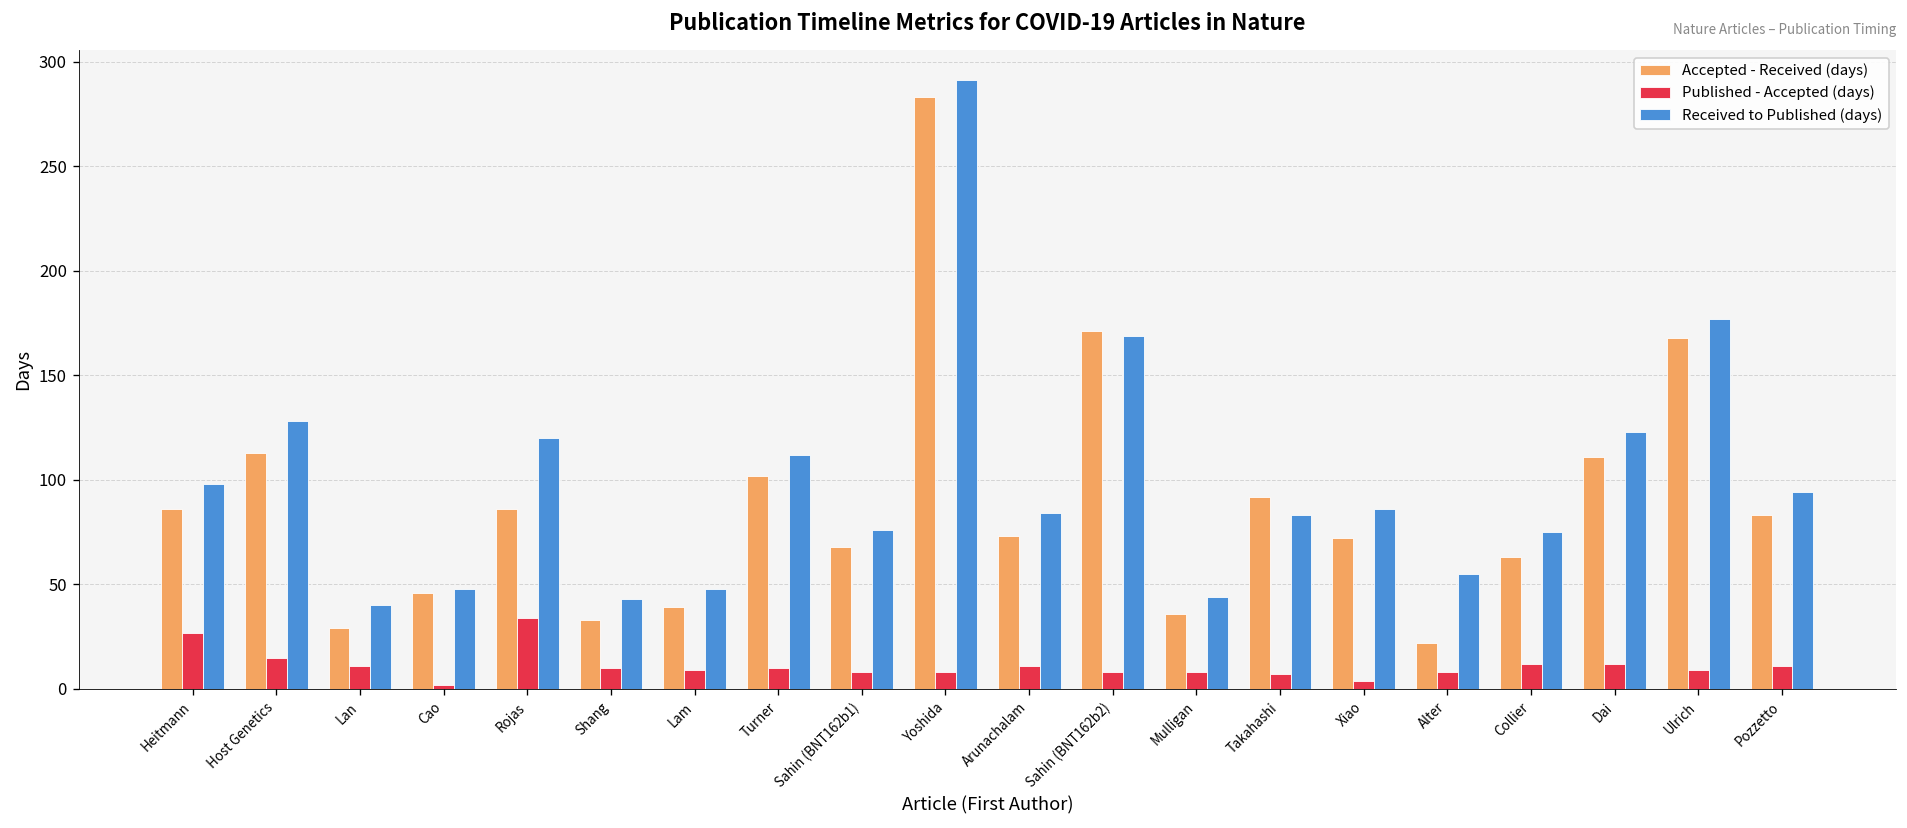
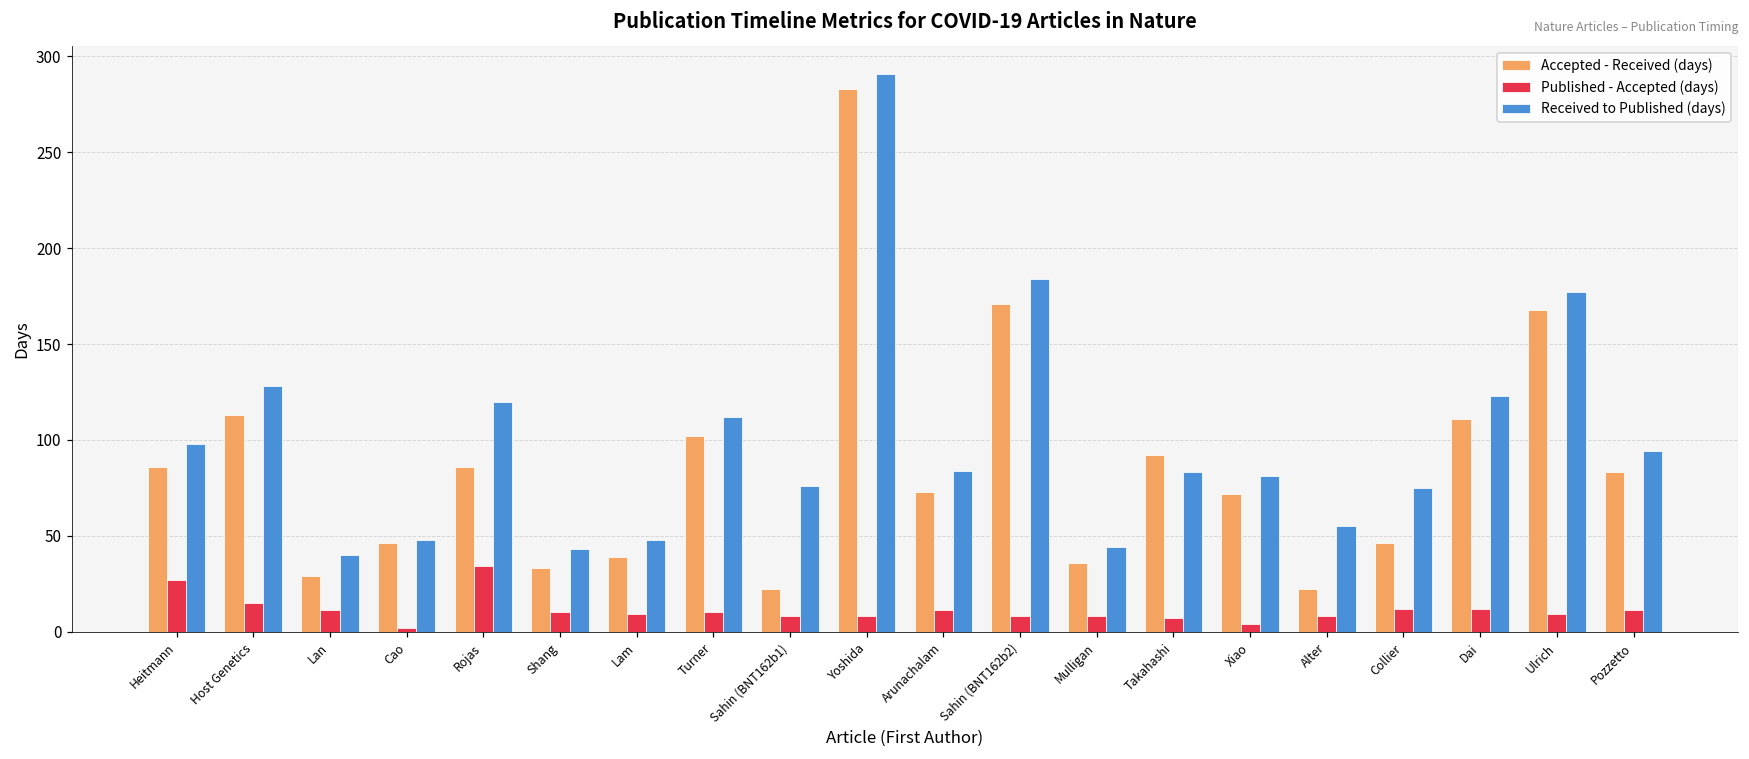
Accepted - Received (days), Sahin (BNT162b1): 68 -> 22
Received to Published (days), Sahin (BNT162b2): 169 -> 184
Received to Published (days), Xiao: 86 -> 81
Accepted - Received (days), Collier: 63 -> 46
